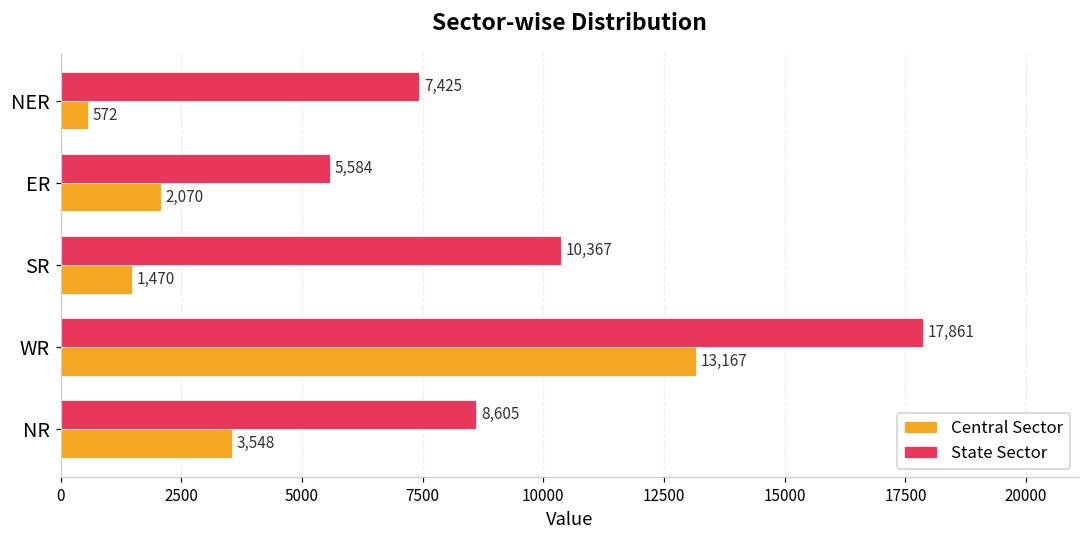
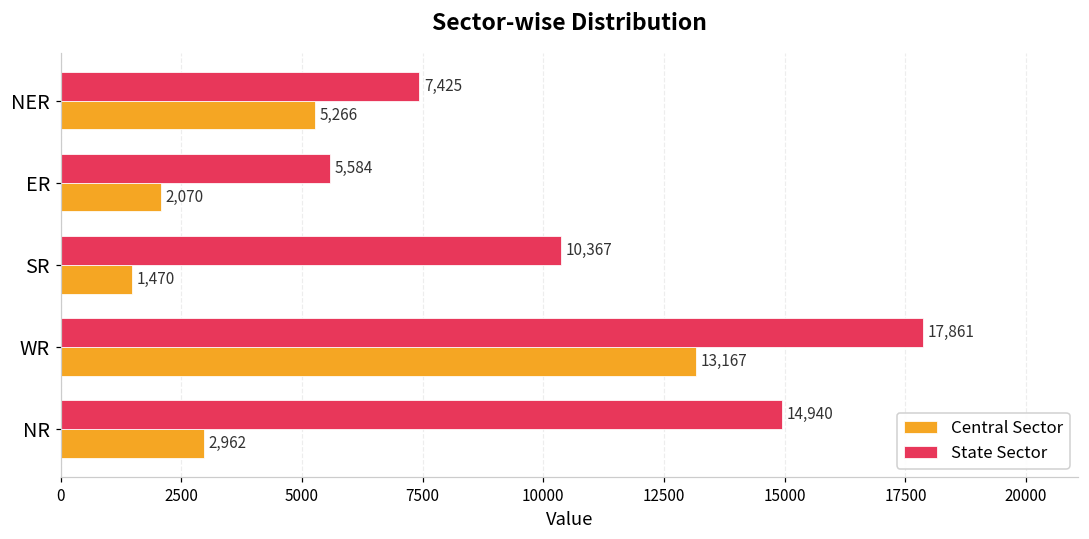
Central Sector, NER: 572 -> 5,266
State Sector, NR: 8,605 -> 14,940
Central Sector, NR: 3,548 -> 2,962
